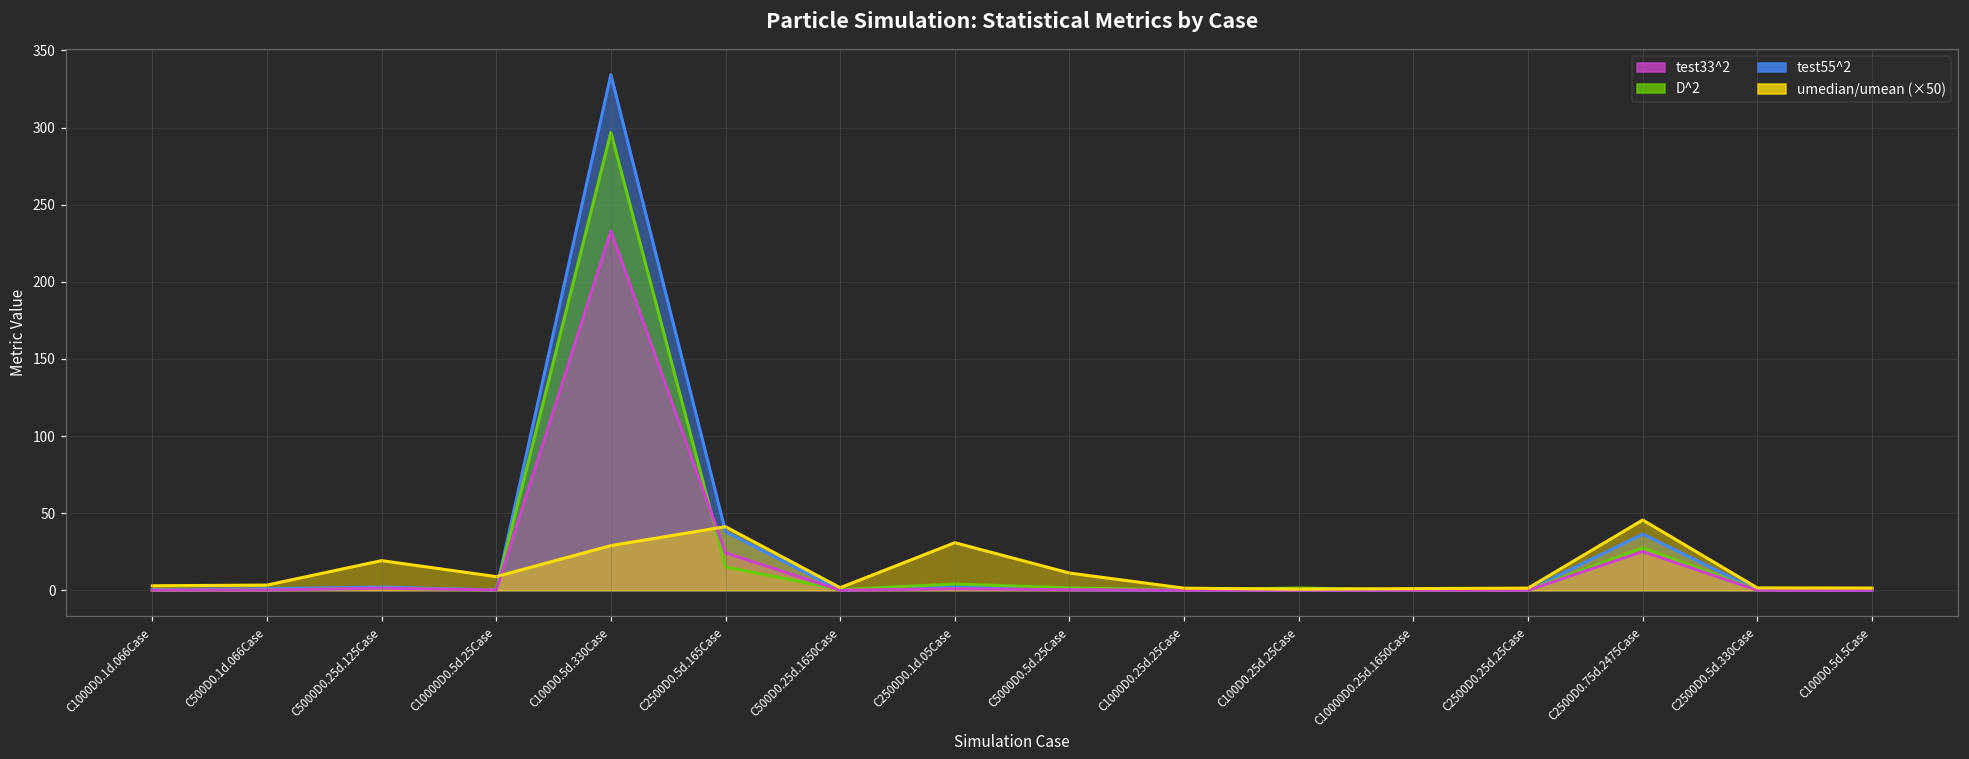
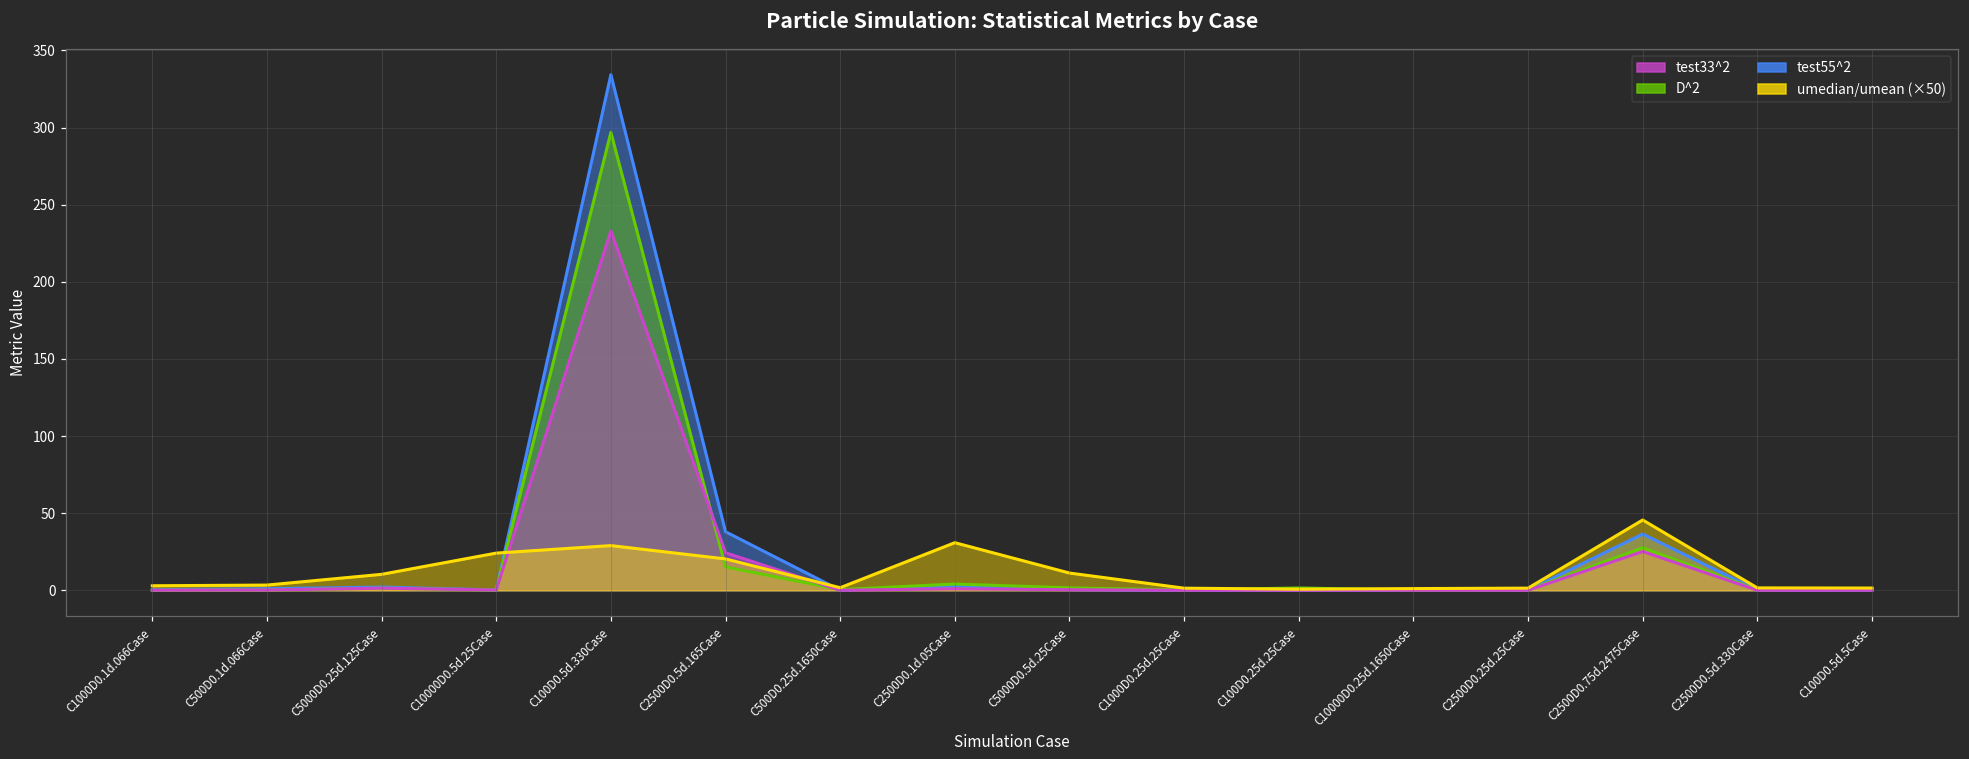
umedian/umean (×50), C5000D0.25d.125Case: 19 -> 10
umedian/umean (×50), C10000D0.5d.25Case: 9 -> 24
umedian/umean (×50), C2500D0.5d.165Case: 41 -> 20
